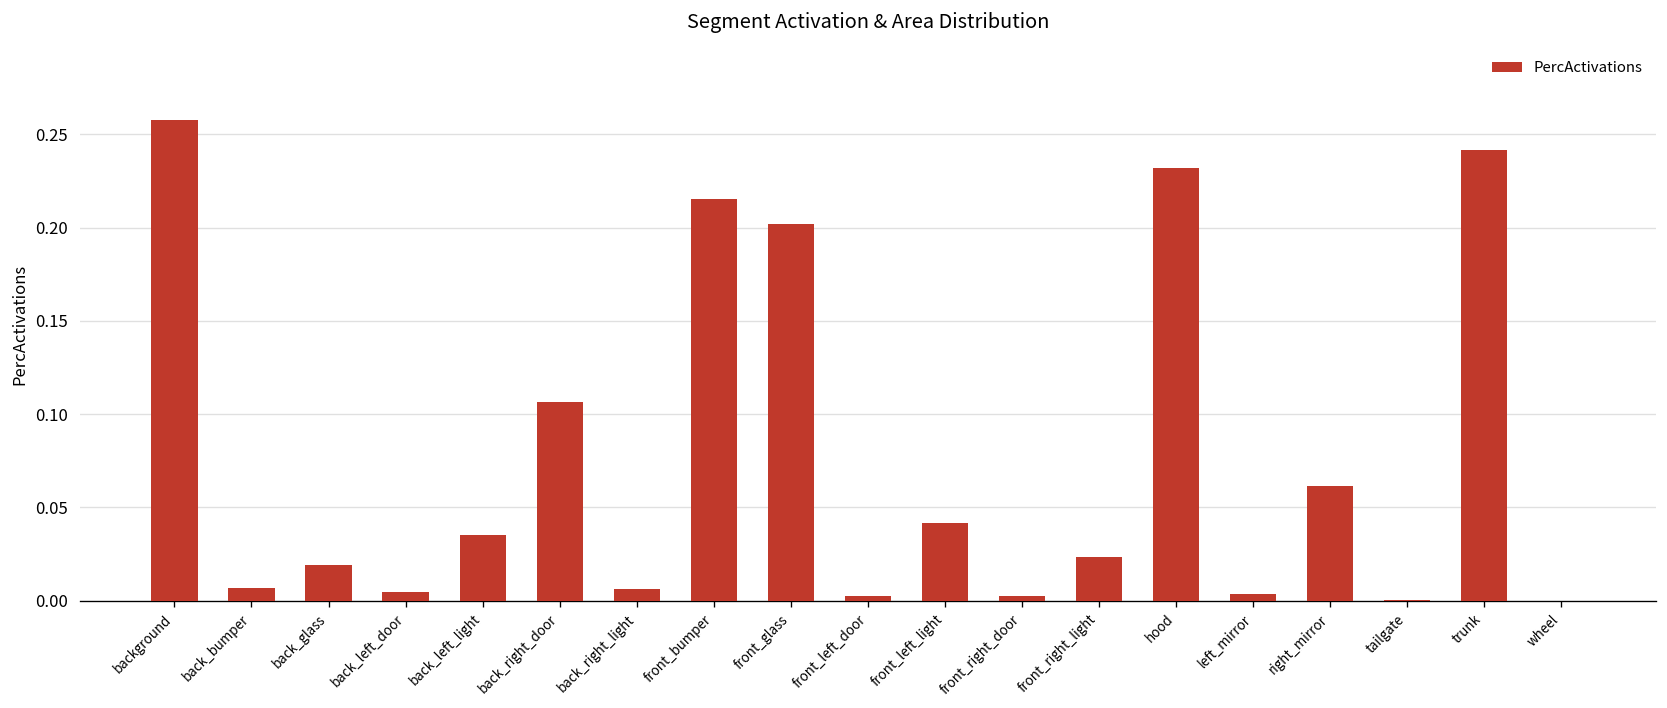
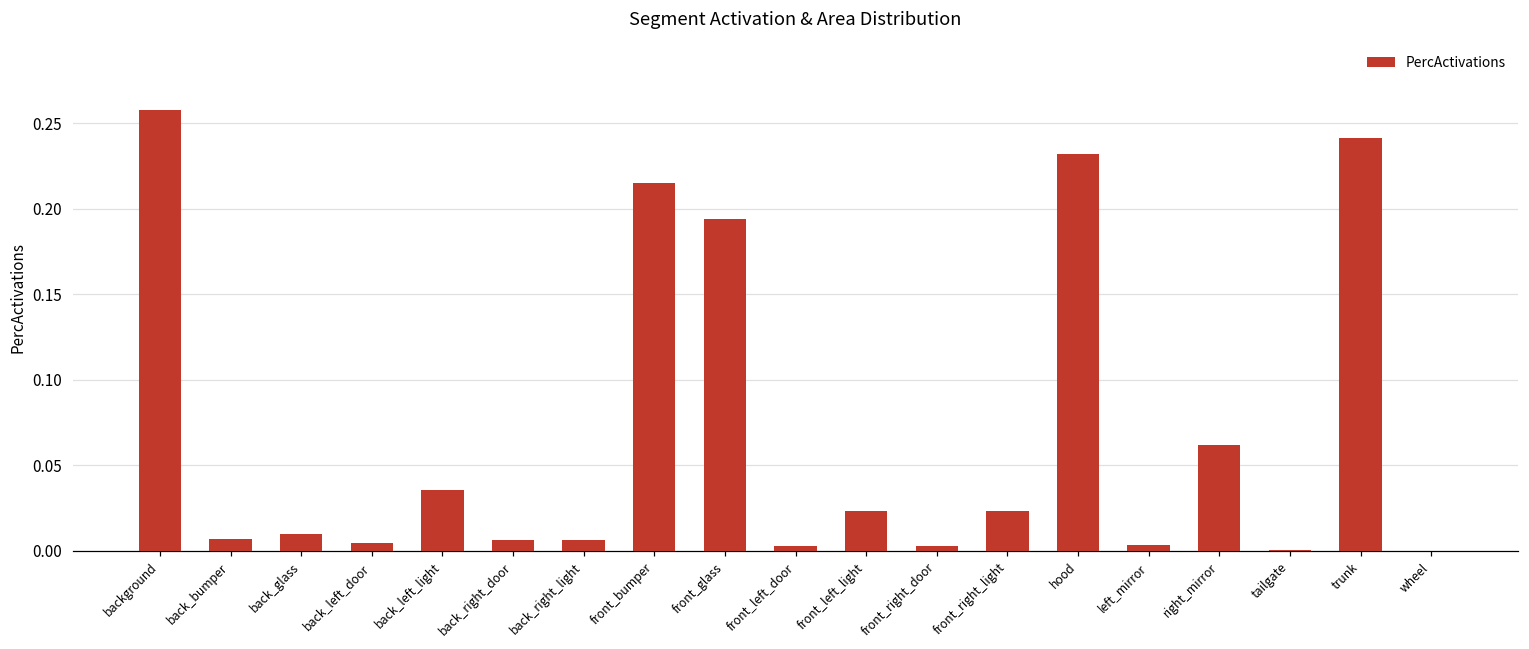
back_glass: 0.019 -> 0.010
back_right_door: 0.107 -> 0.006
front_glass: 0.202 -> 0.194
front_left_light: 0.042 -> 0.023
